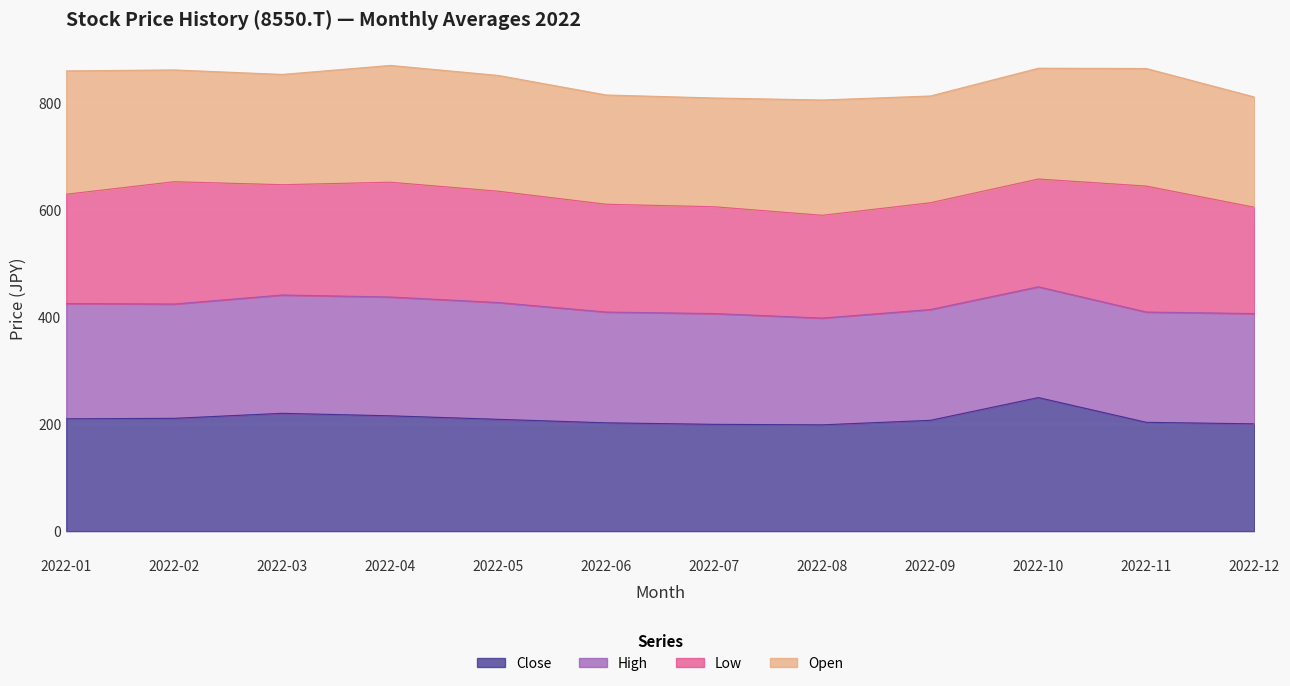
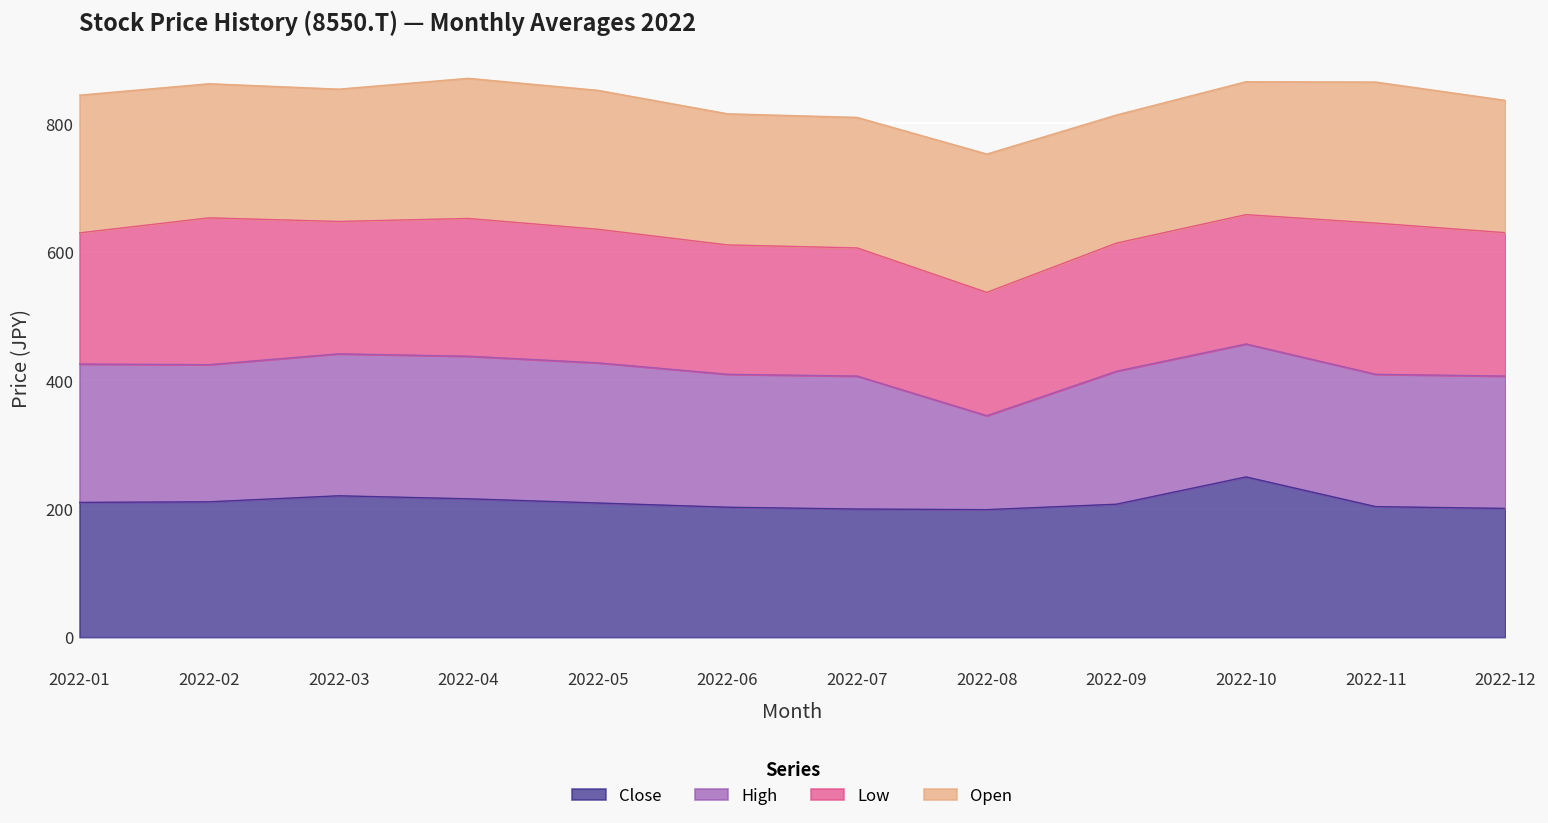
Open, 2022-01: 230 -> 210
High, 2022-08: 200 -> 150
Low, 2022-12: 200 -> 220
